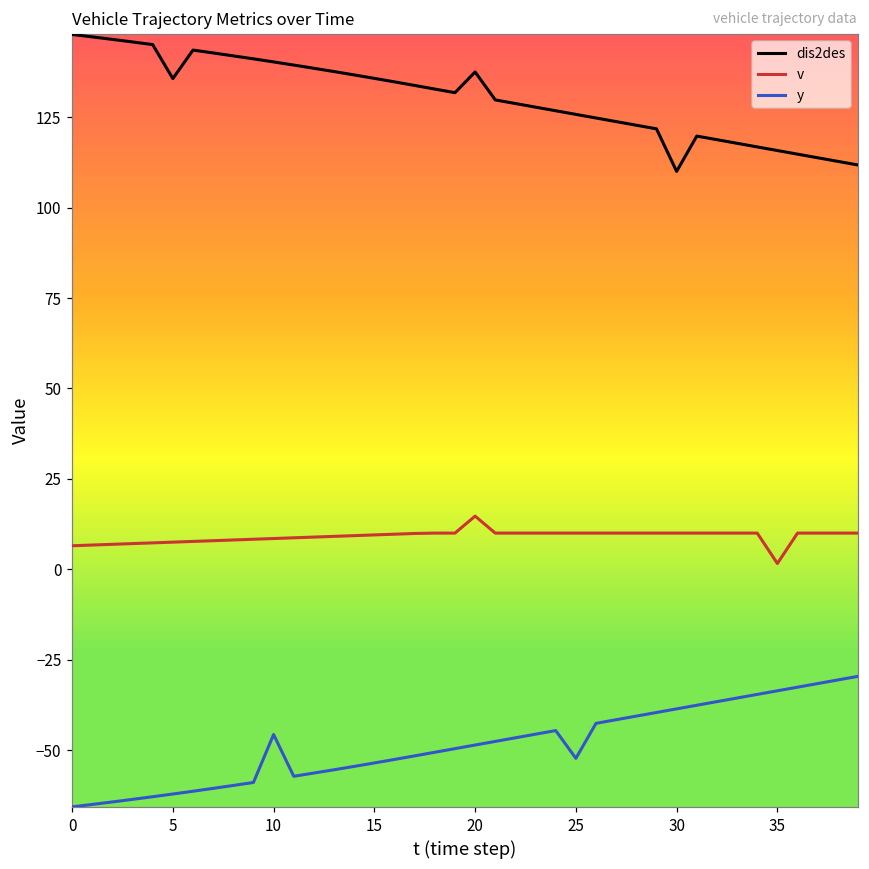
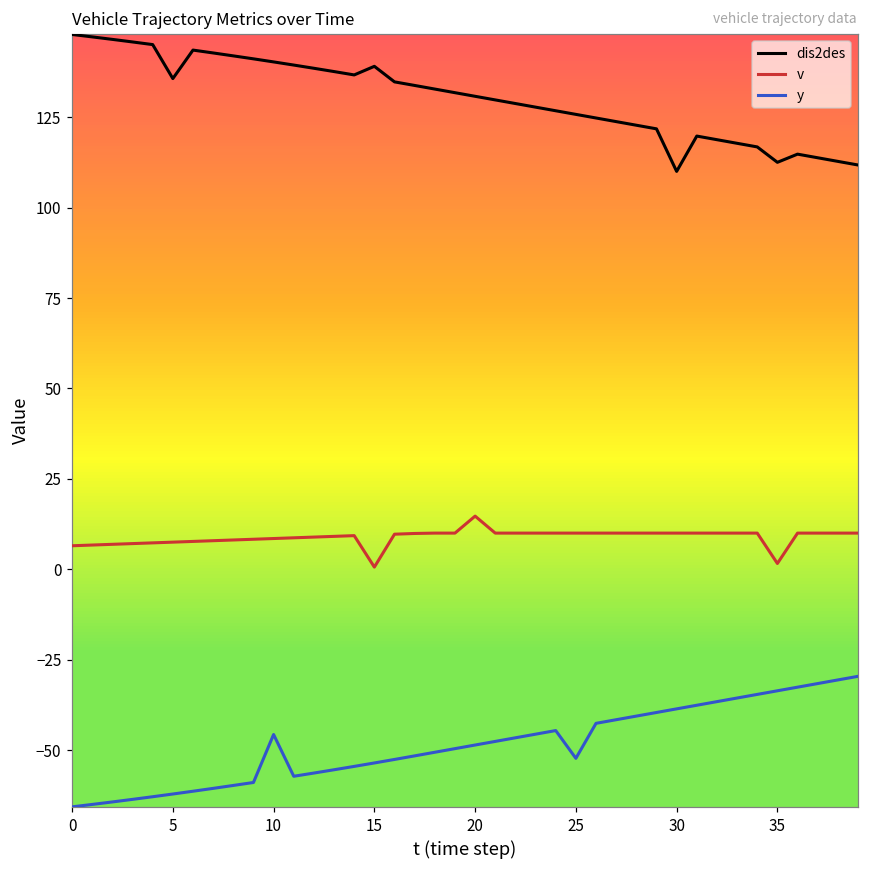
dis2des, 15: 136 -> 139
v, 15: 10 -> 1
dis2des, 20: 138 -> 131
dis2des, 35: 116 -> 113
